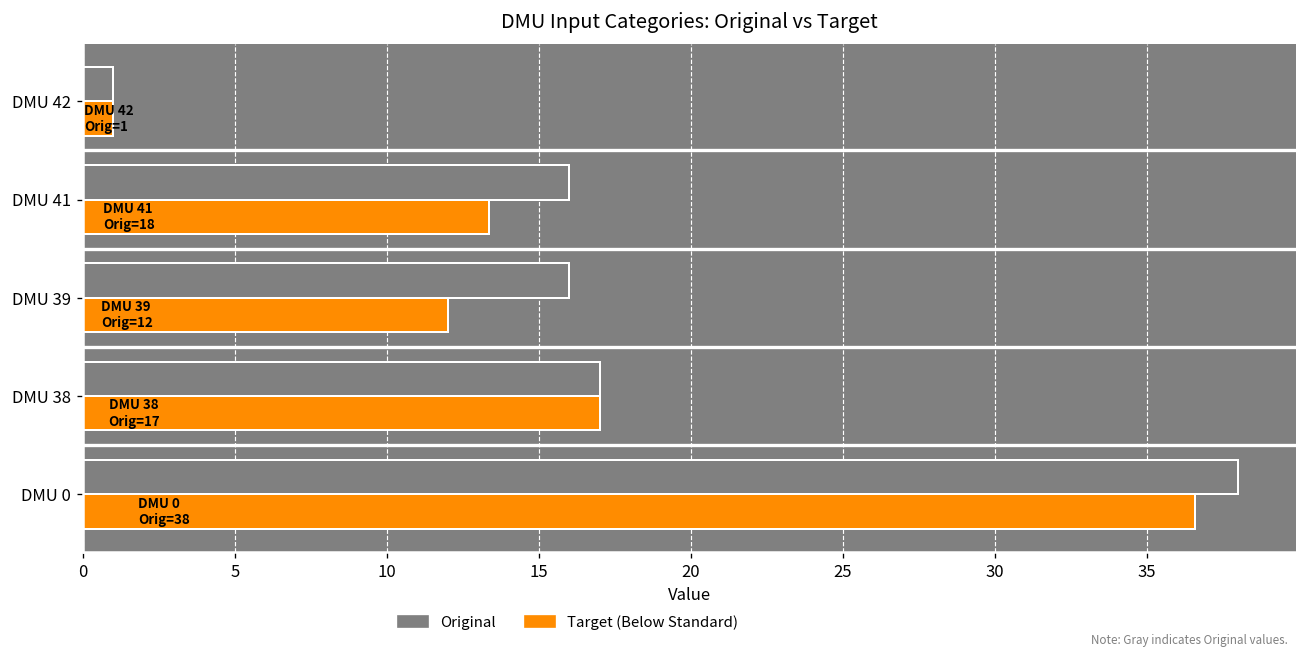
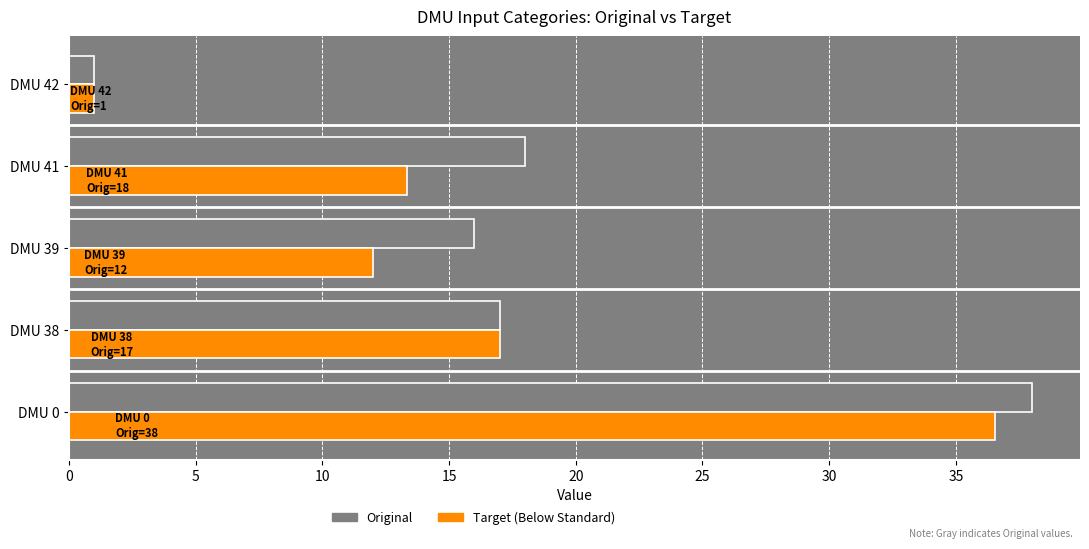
Original, DMU 41: 16 -> 18
